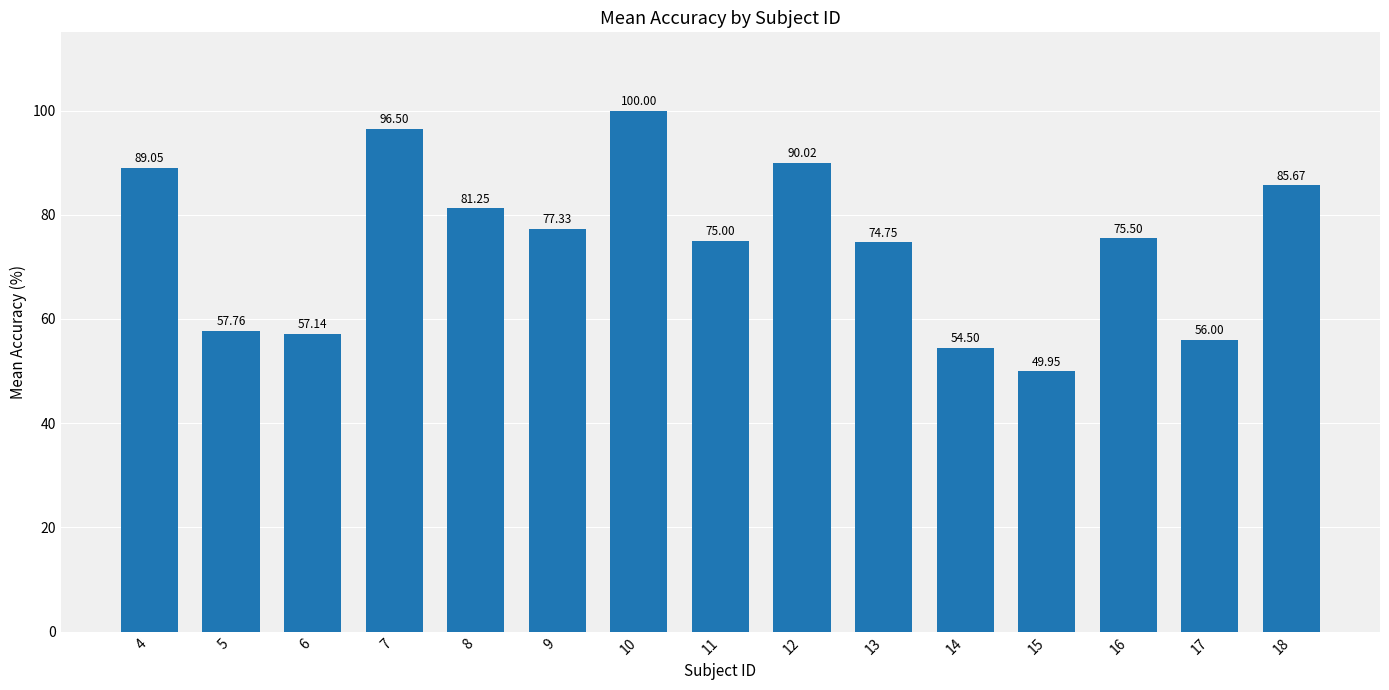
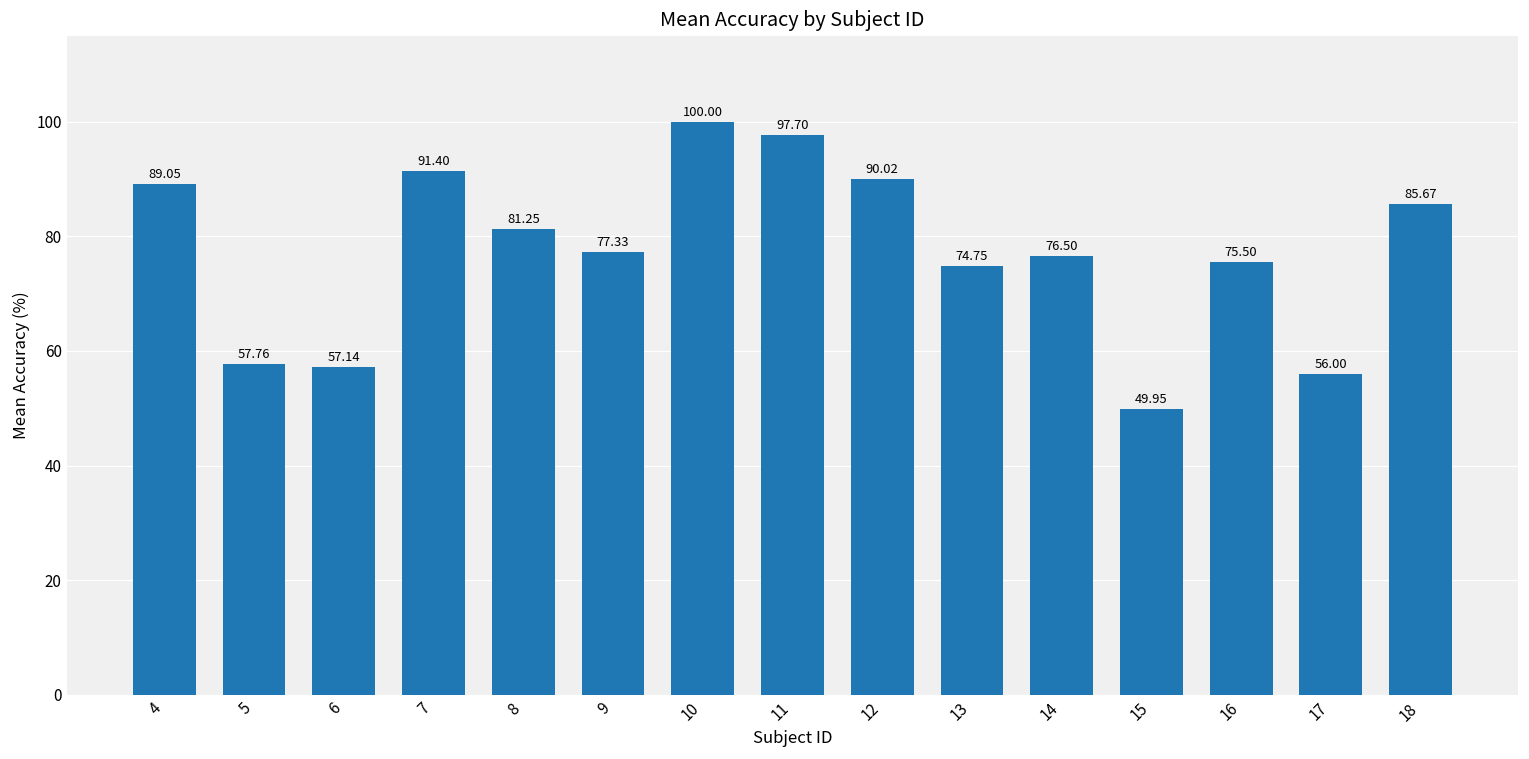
7: 96.50 -> 91.40
11: 75.00 -> 97.70
14: 54.50 -> 76.50
